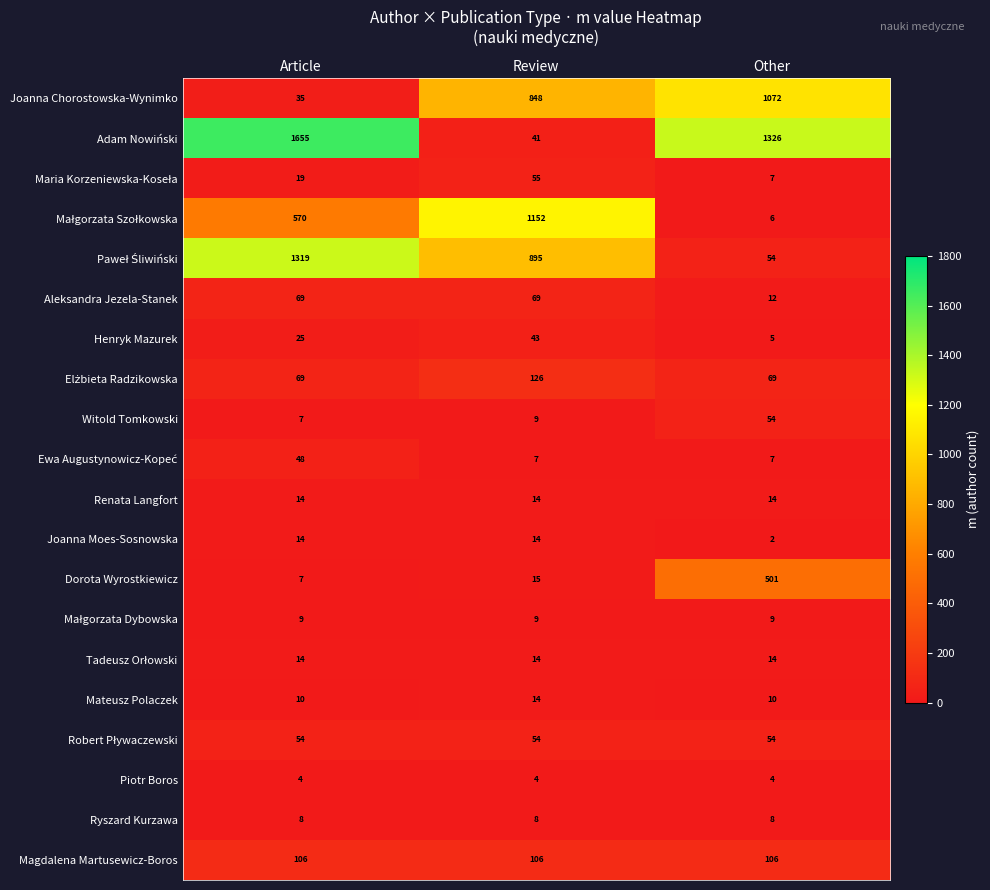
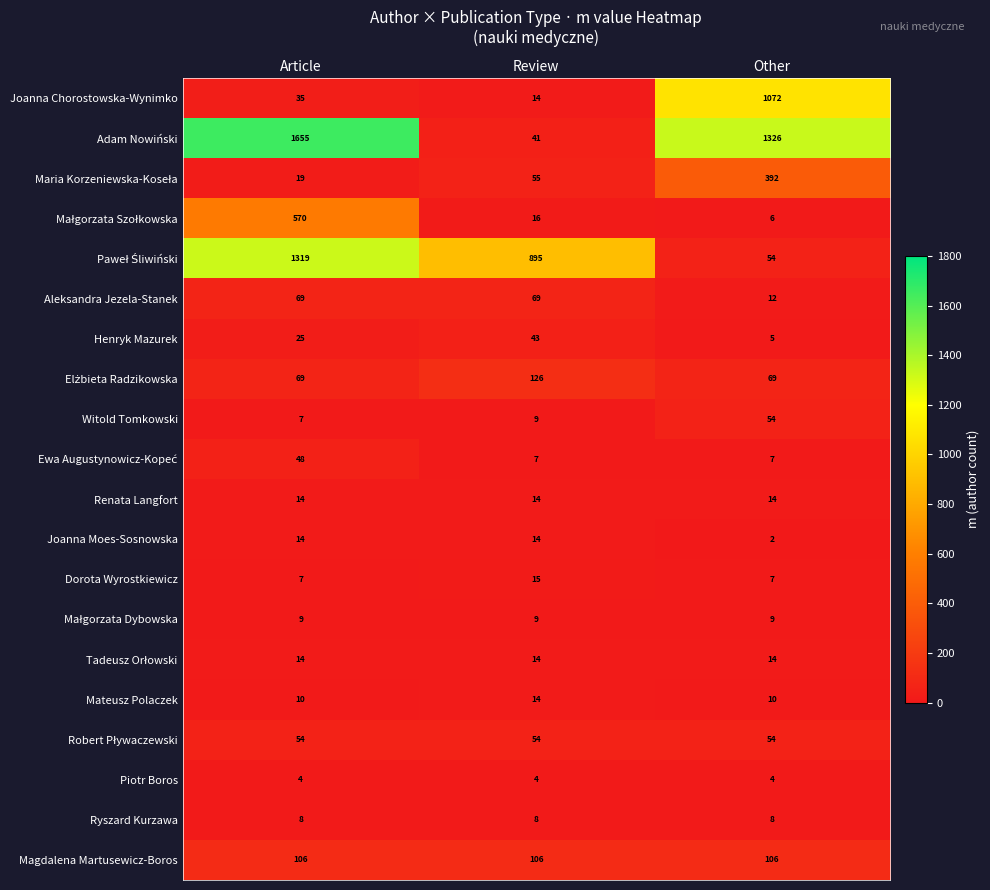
Joanna Chorostowska-Wynimko, Review: 848 -> 14
Maria Korzeniewska-Koseła, Other: 7 -> 392
Małgorzata Szołkowska, Review: 1152 -> 16
Dorota Wyrostkiewicz, Other: 501 -> 7
